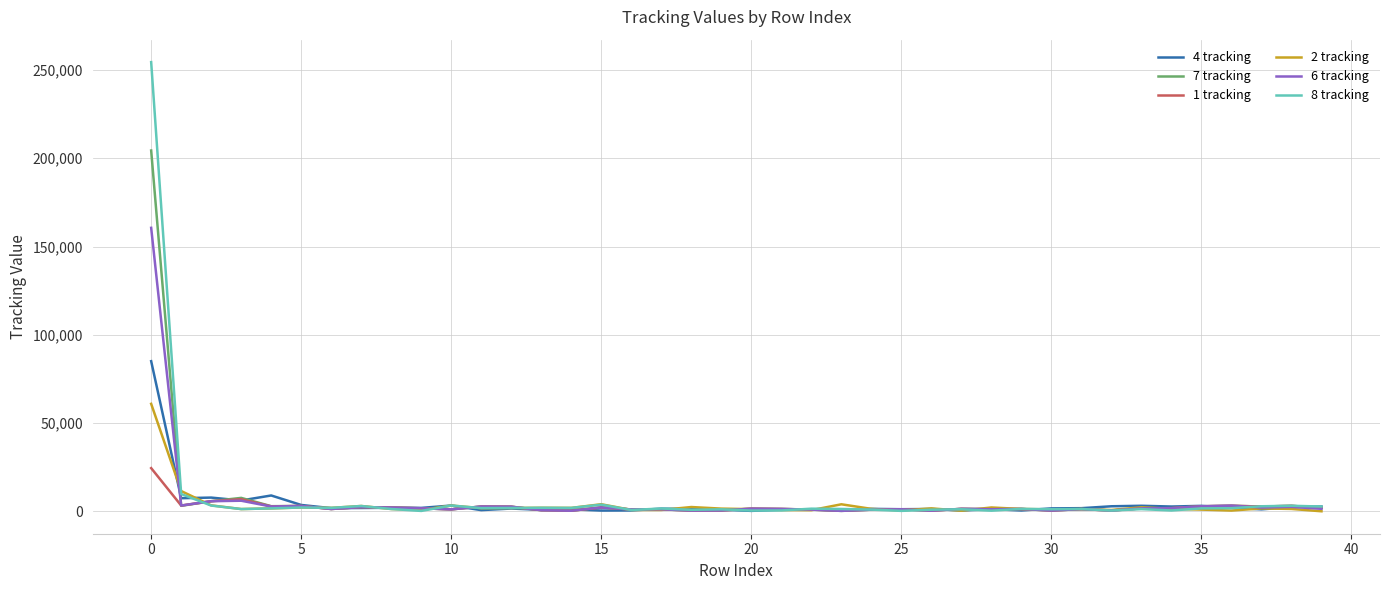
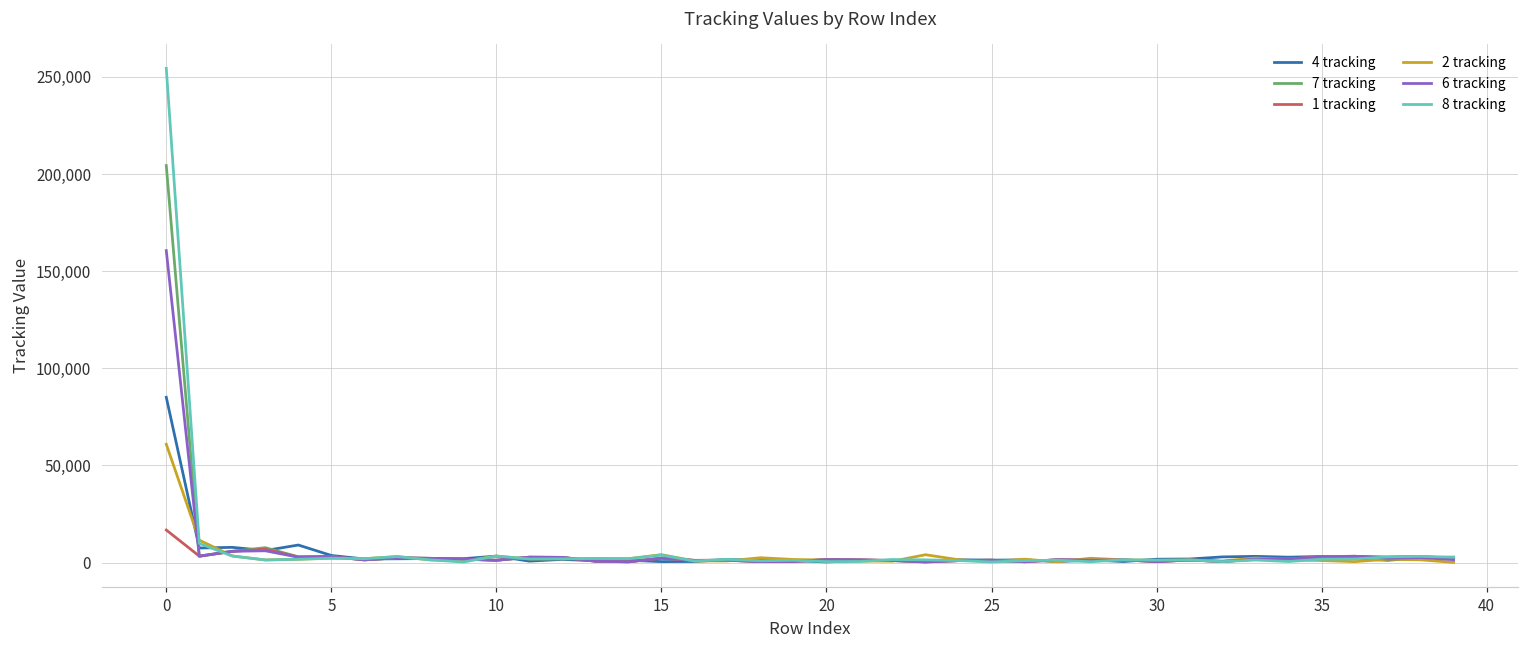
1 tracking, 0: 24,000 -> 17,000
